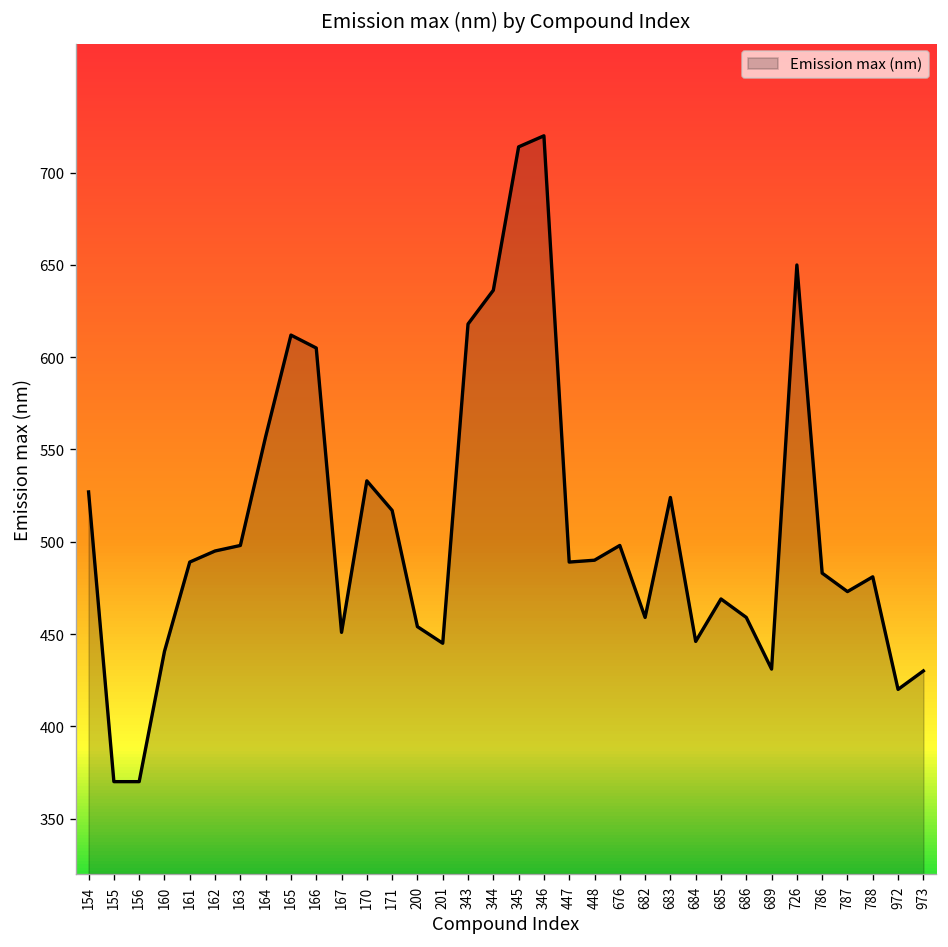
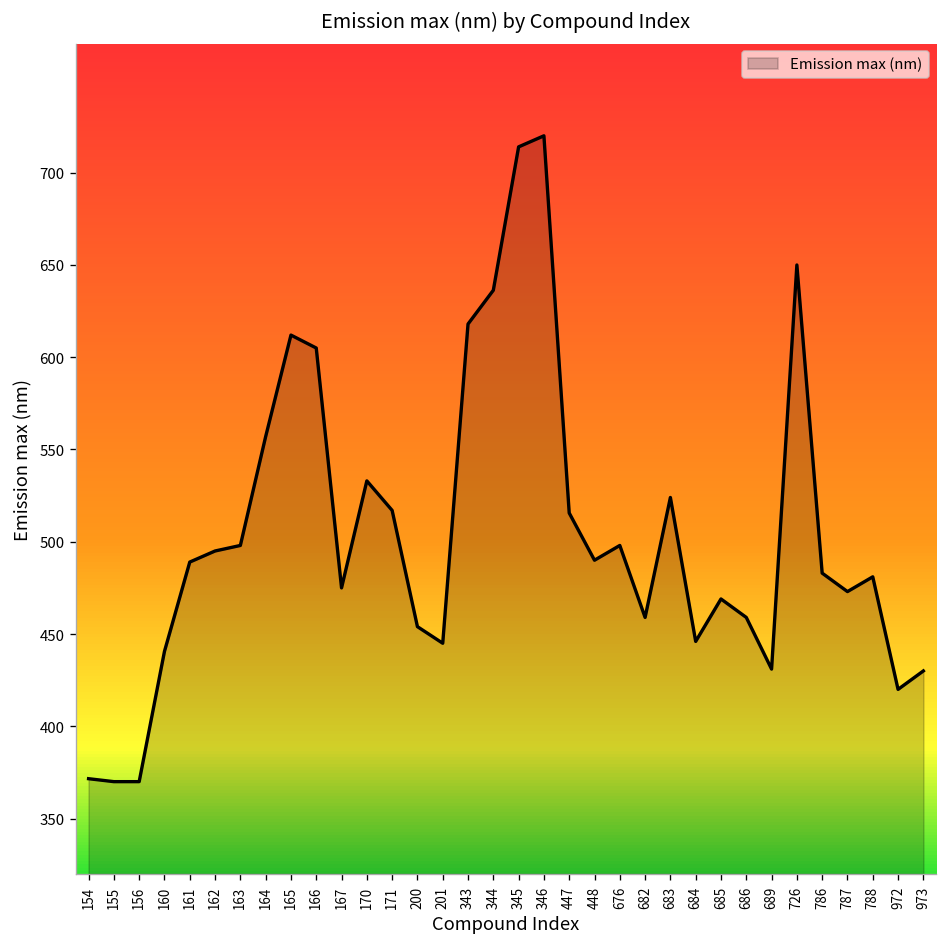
154: 527 -> 372
167: 451 -> 475
447: 489 -> 516
